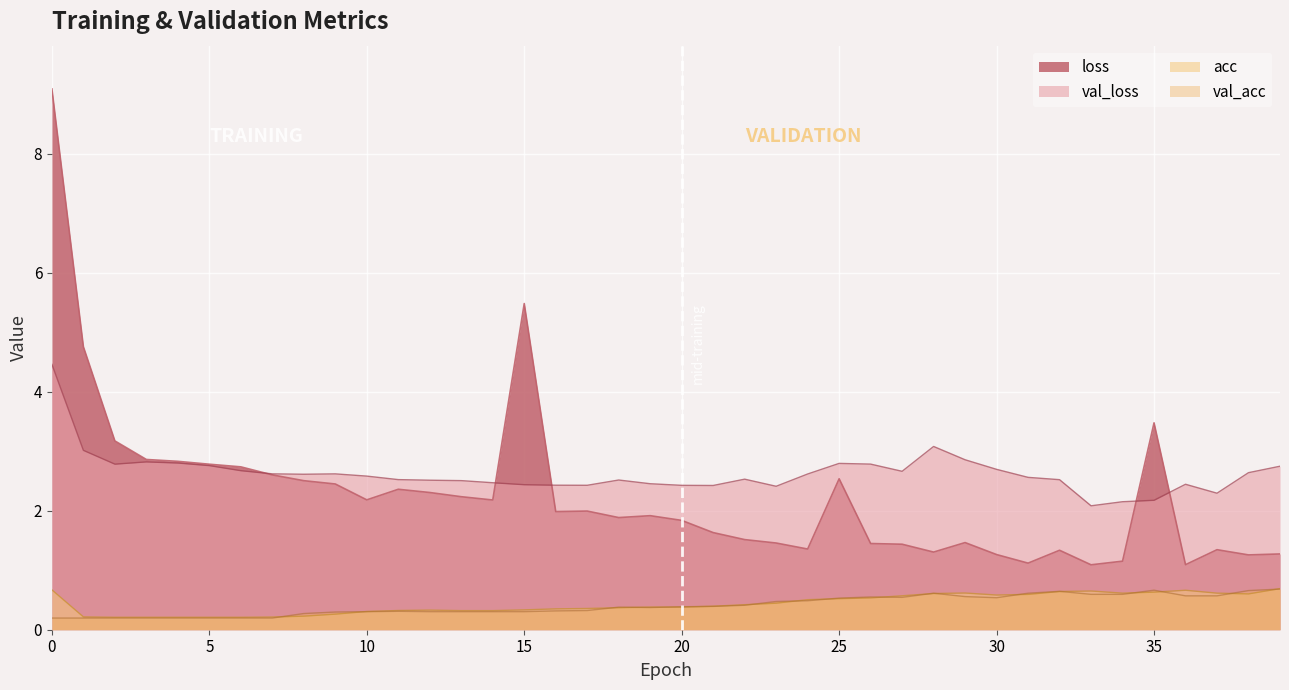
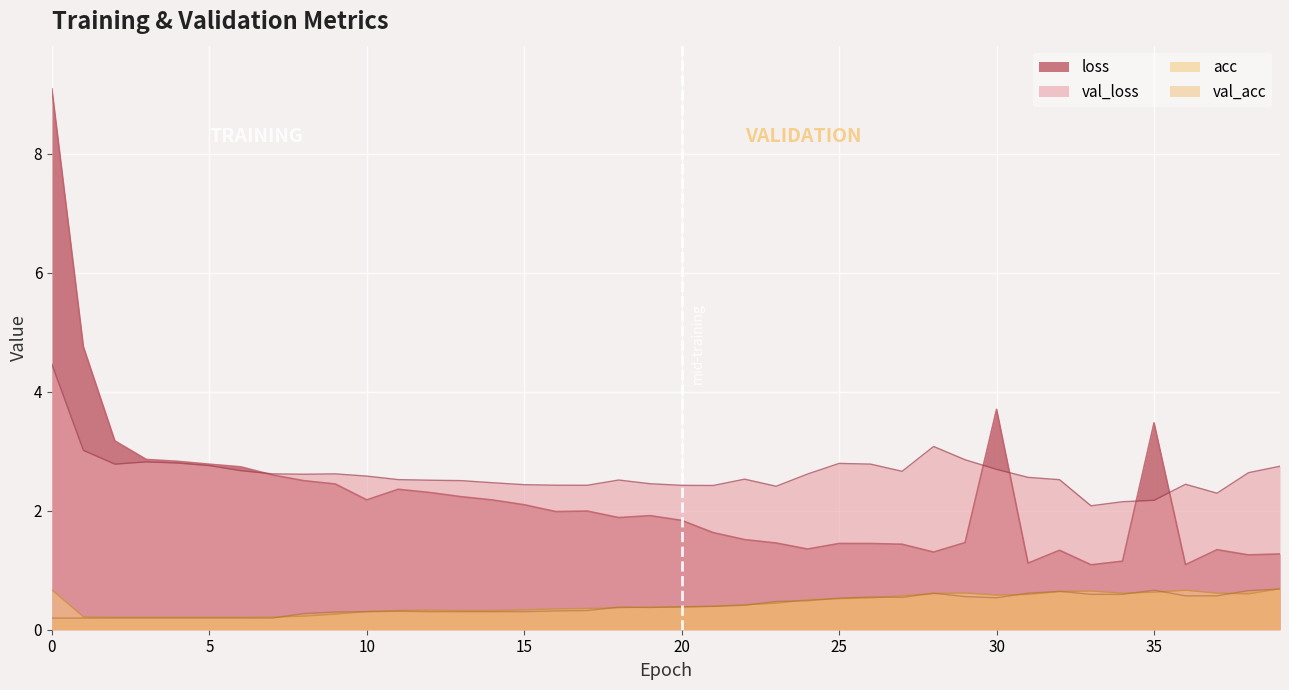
loss, 15: 5.5 -> 2.1
loss, 25: 2.5 -> 1.5
loss, 30: 1.3 -> 3.7
